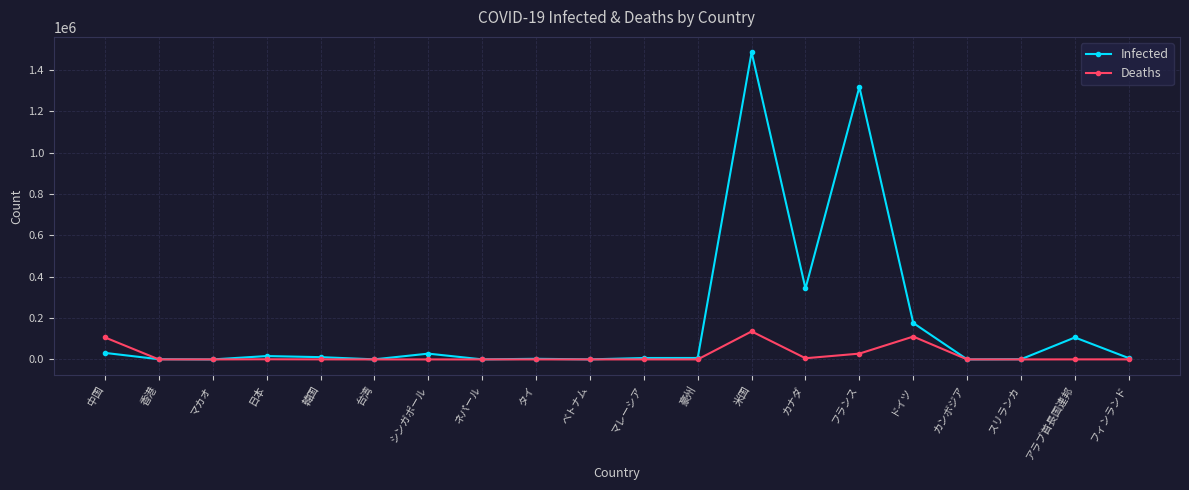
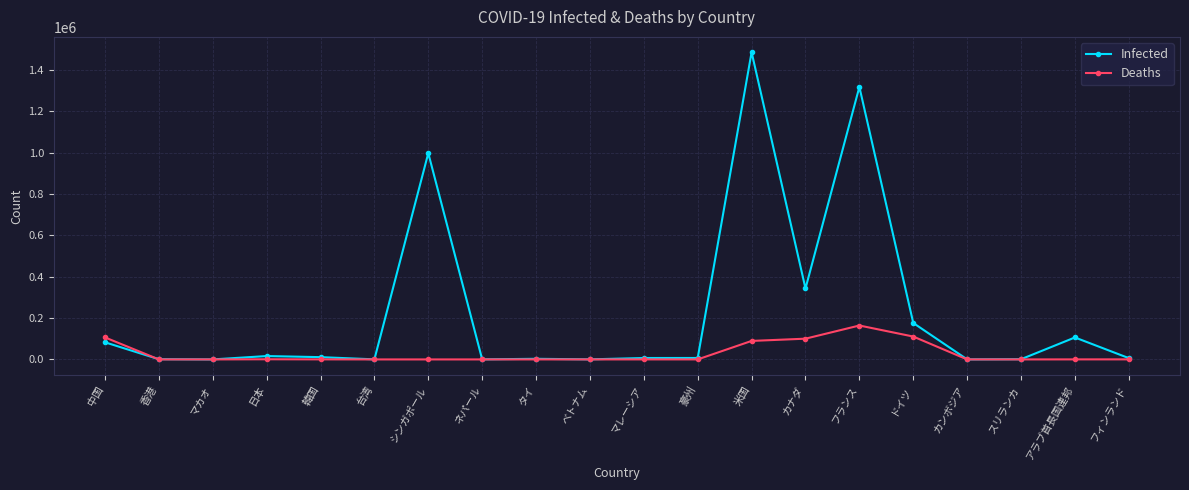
Infected, 中国: 30000 -> 80000
Infected, シンガポール: 30000 -> 1000000
Deaths, 米国: 140000 -> 90000
Deaths, カナダ: 10000 -> 100000
Deaths, フランス: 30000 -> 160000
